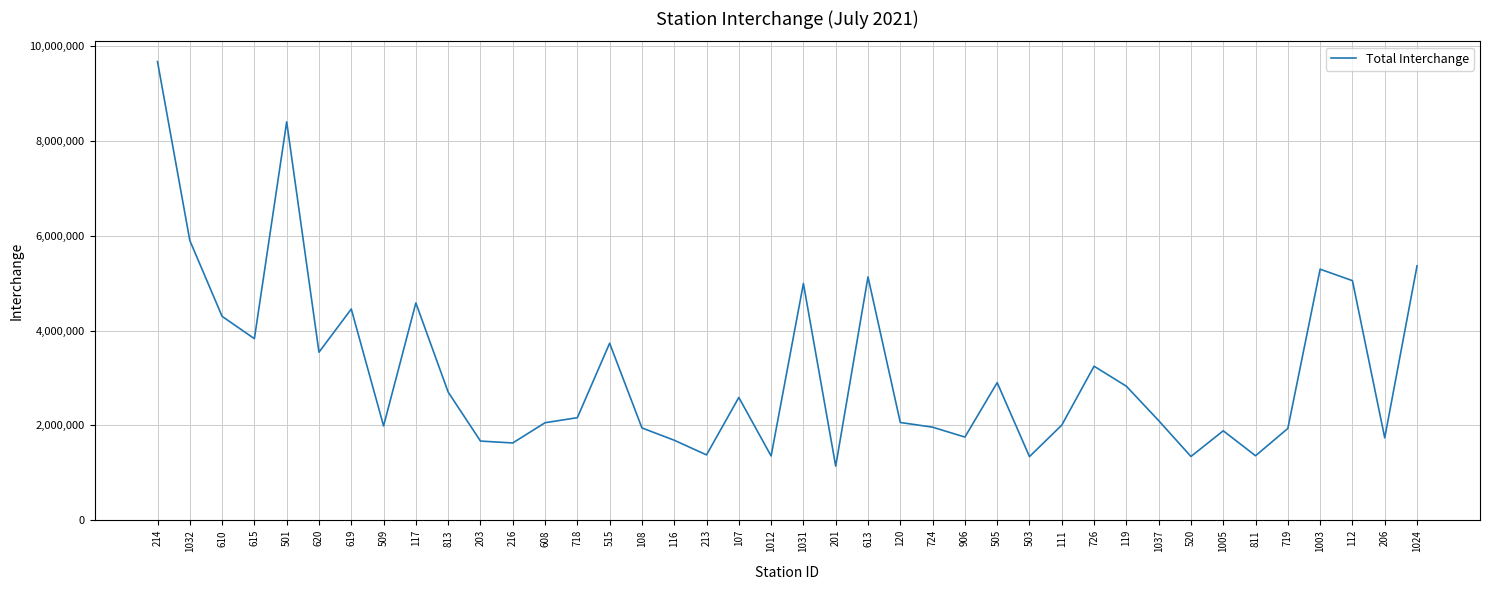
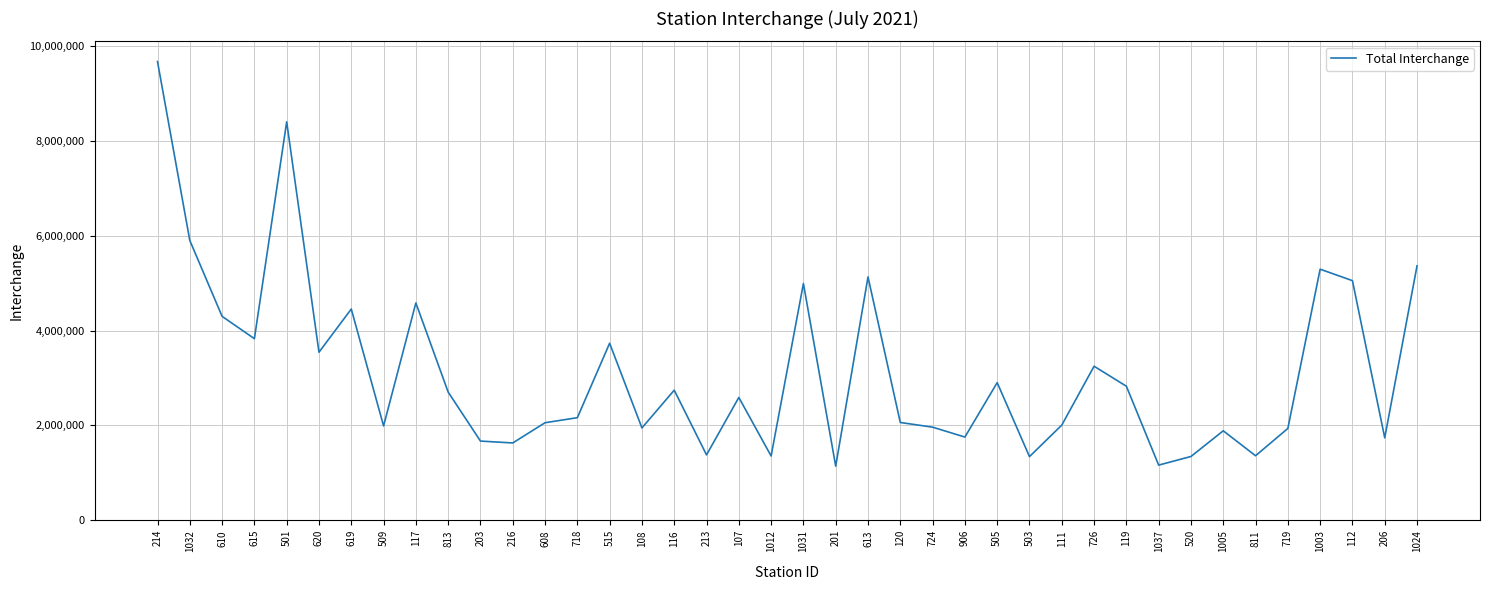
116: 1,700,000 -> 2,700,000
1037: 2,100,000 -> 1,200,000
